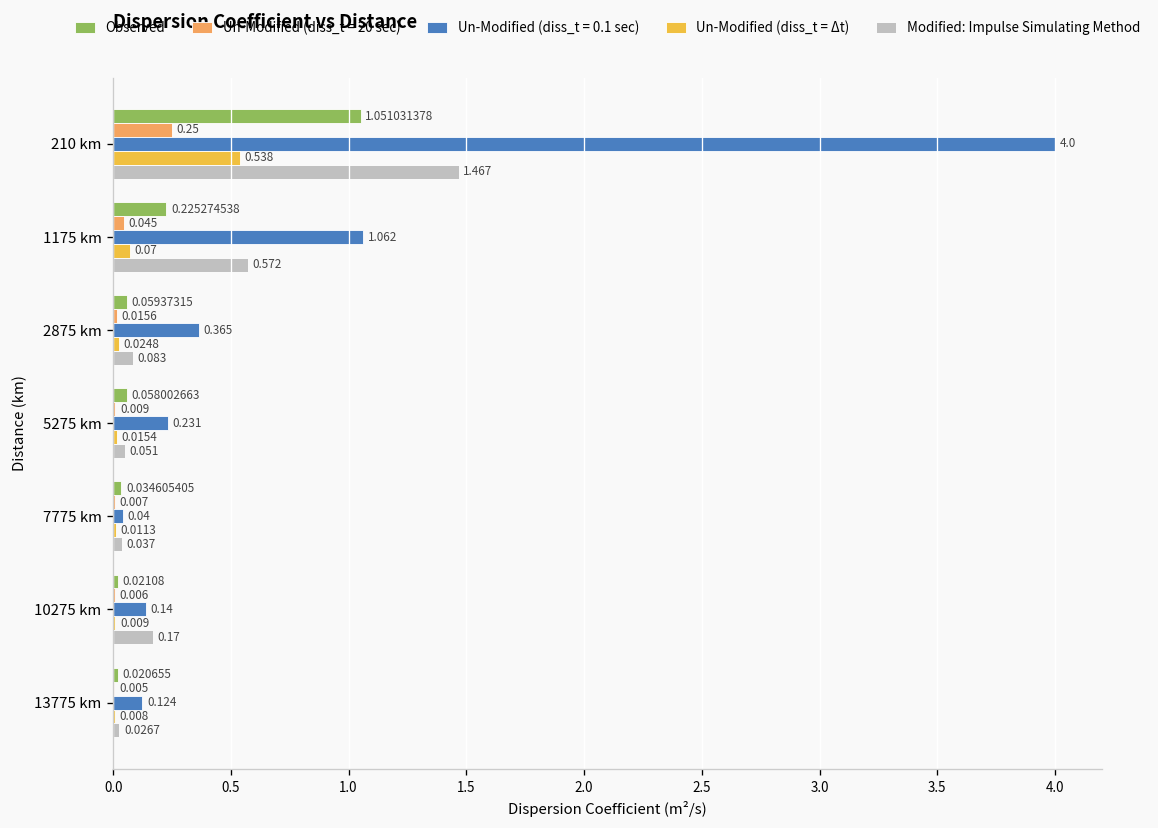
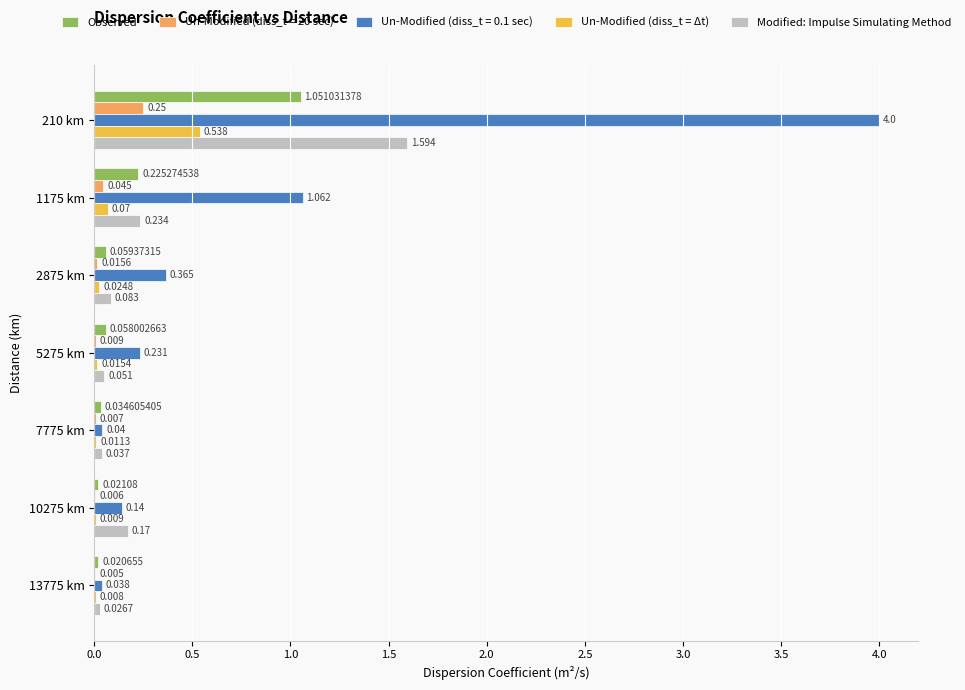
Modified: Impulse Simulating Method, 210 km: 1.467 -> 1.594
Modified: Impulse Simulating Method, 1175 km: 0.572 -> 0.234
Un-Modified (diss_t = 0.1 sec), 13775 km: 0.124 -> 0.038
